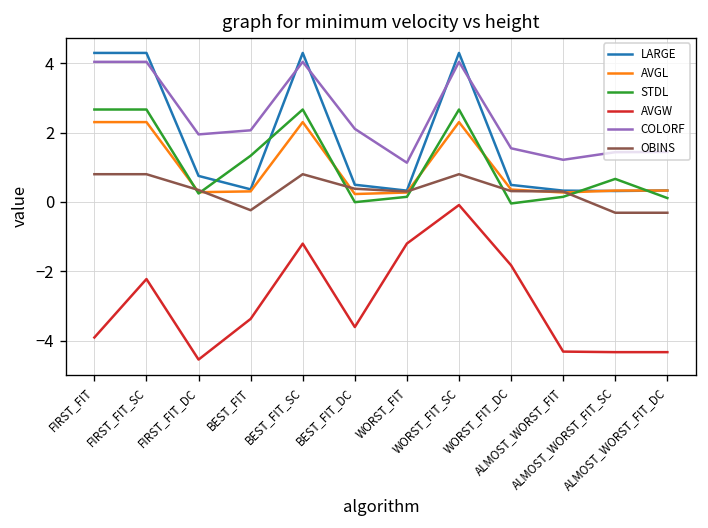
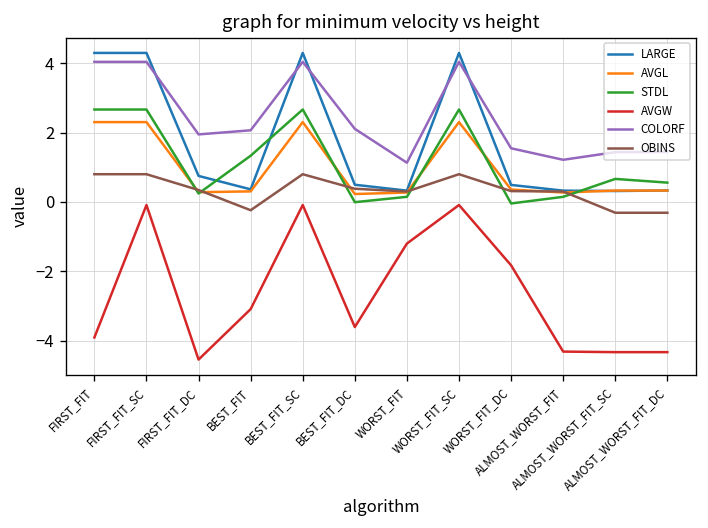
AVGW, FIRST_FIT_SC: -2.2 -> -0.1
AVGW, BEST_FIT: -3.4 -> -3.1
AVGW, BEST_FIT_SC: -1.2 -> -0.1
STDL, ALMOST_WORST_FIT_DC: 0.1 -> 0.6
